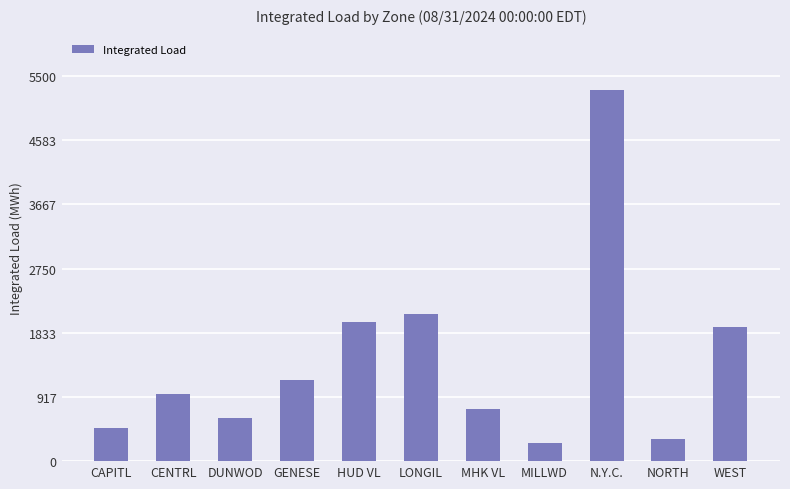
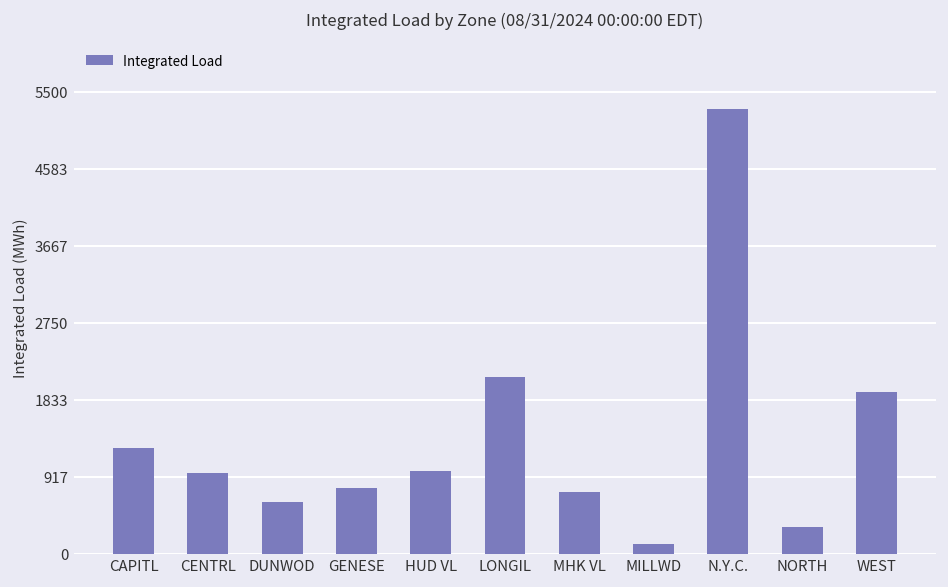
CAPITL: 500 -> 1300
GENESE: 1200 -> 800
HUD VL: 2000 -> 1000
MILLWD: 300 -> 100
